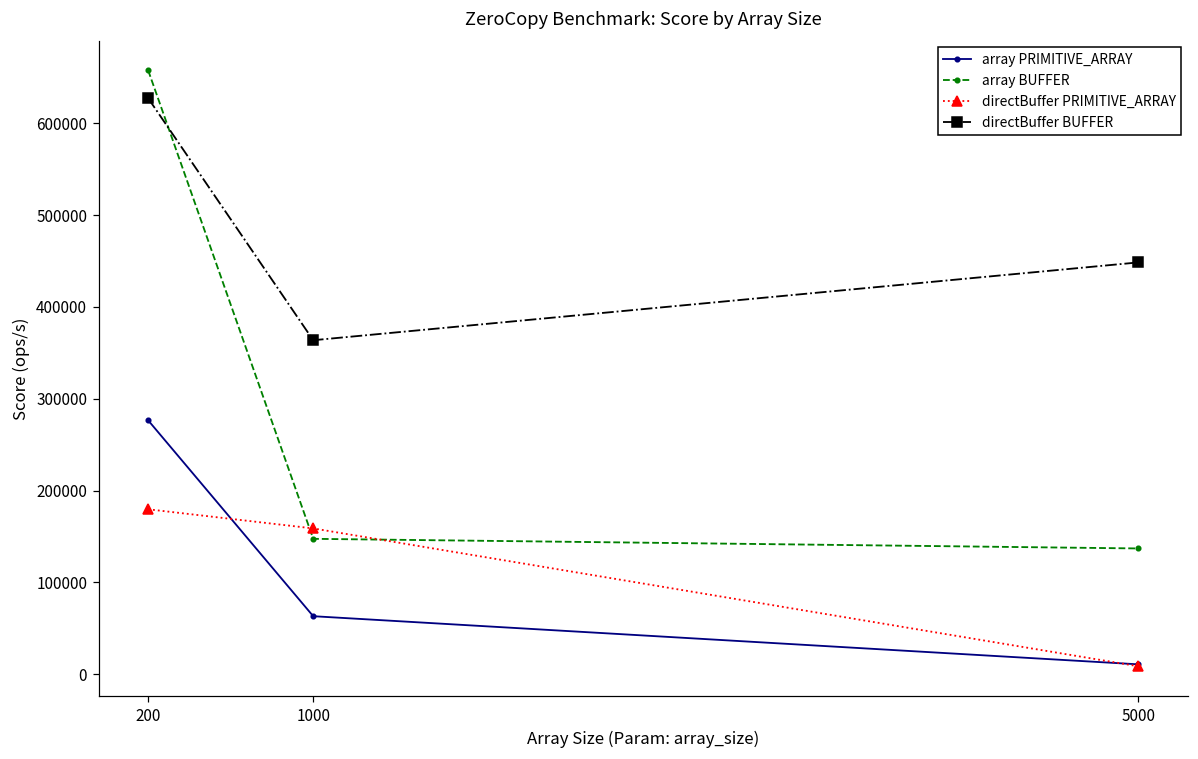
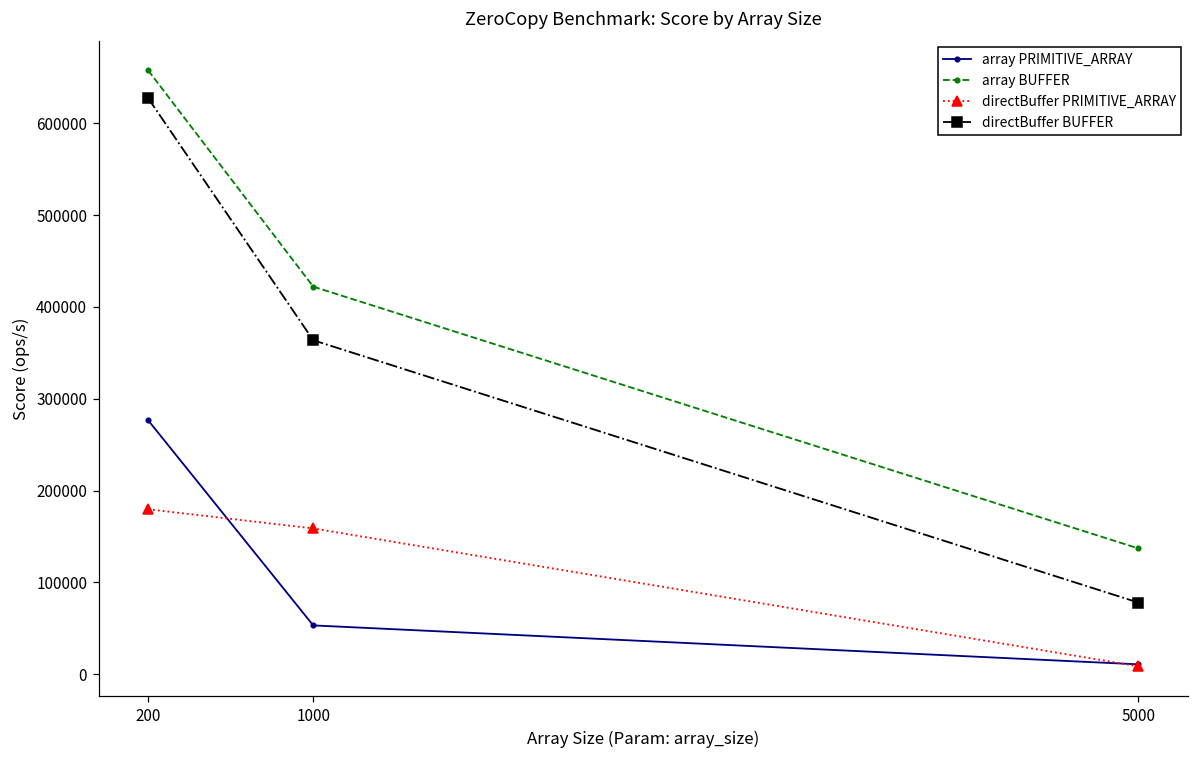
array PRIMITIVE_ARRAY, 1000: 60000 -> 50000
array BUFFER, 1000: 150000 -> 420000
directBuffer BUFFER, 5000: 450000 -> 80000
